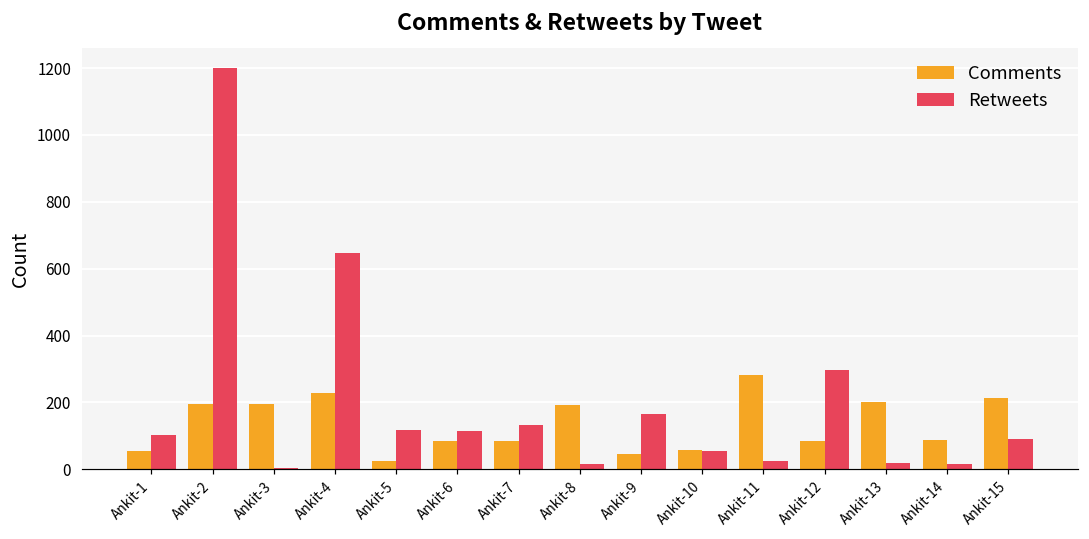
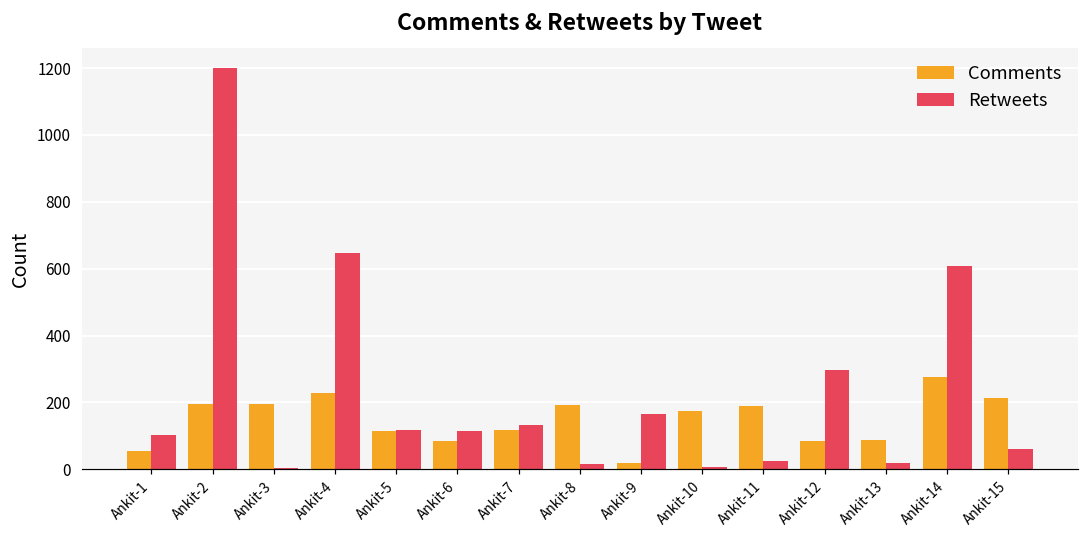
Comments, Ankit-5: 30 -> 120
Comments, Ankit-7: 80 -> 120
Comments, Ankit-9: 50 -> 20
Comments, Ankit-10: 60 -> 180
Retweets, Ankit-10: 60 -> 10
Comments, Ankit-11: 280 -> 190
Comments, Ankit-13: 200 -> 90
Comments, Ankit-14: 90 -> 280
Retweets, Ankit-14: 20 -> 610
Retweets, Ankit-15: 90 -> 60
